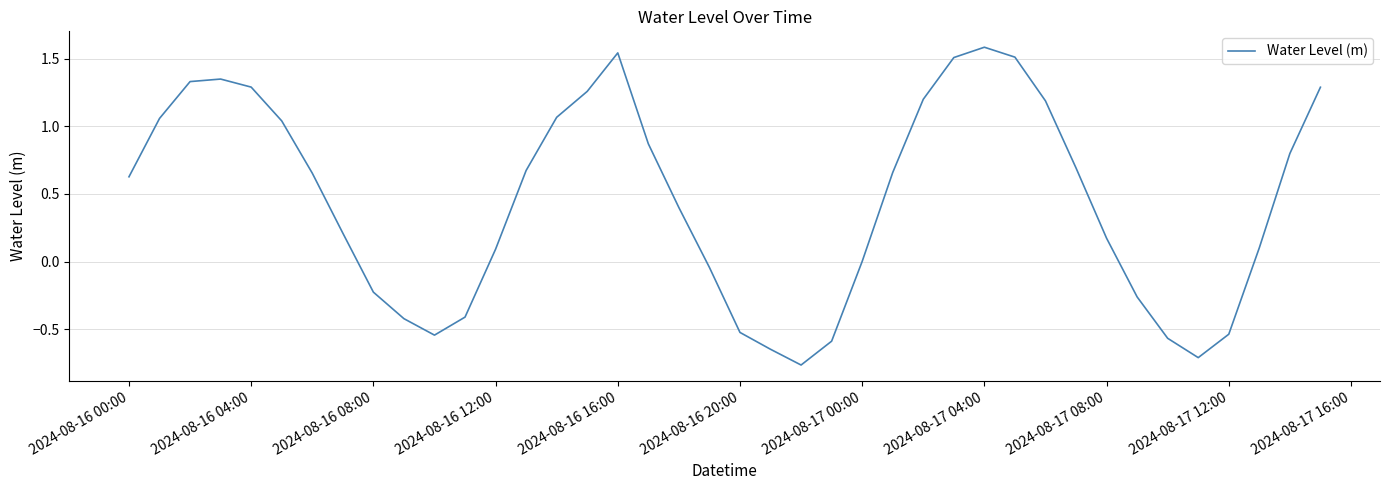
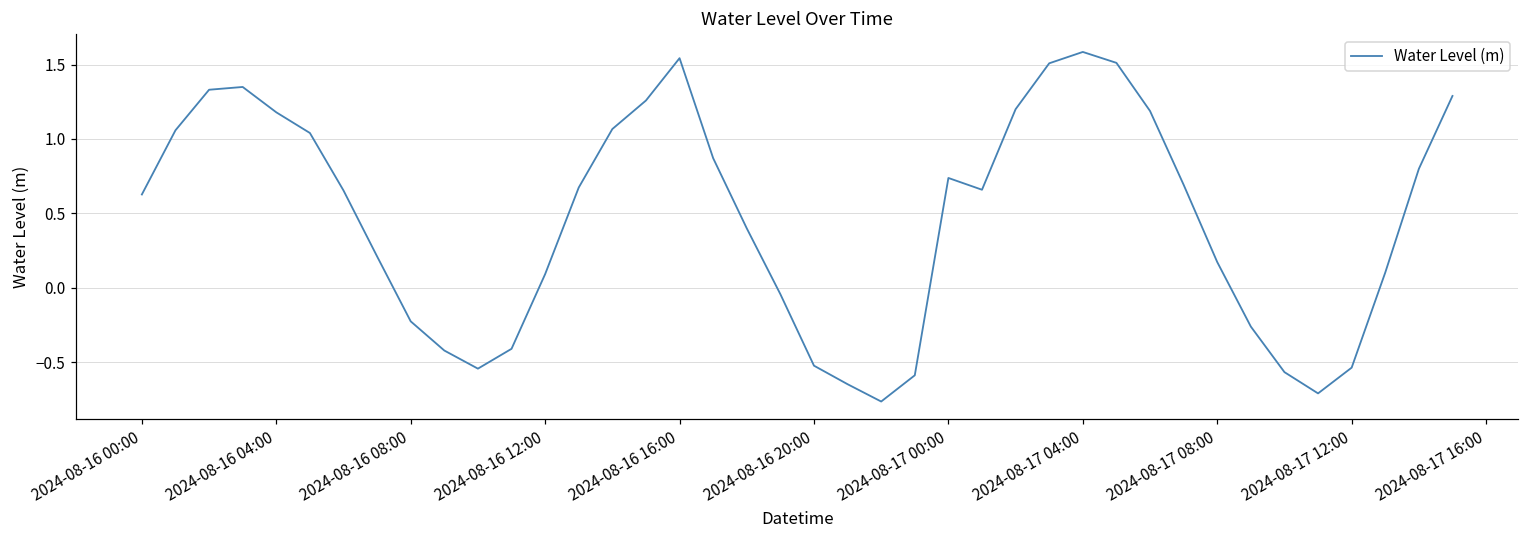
2024-08-16 04:00: 1.29 -> 1.18
2024-08-17 00:00: 0.00 -> 0.74
